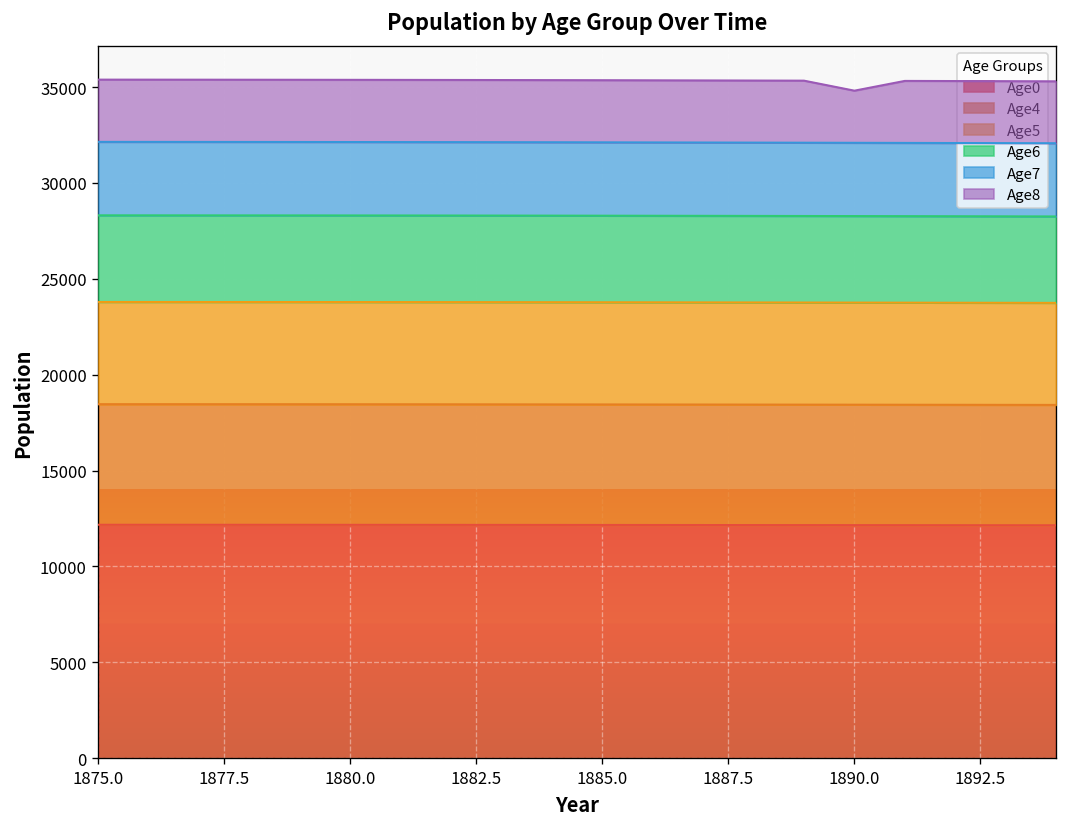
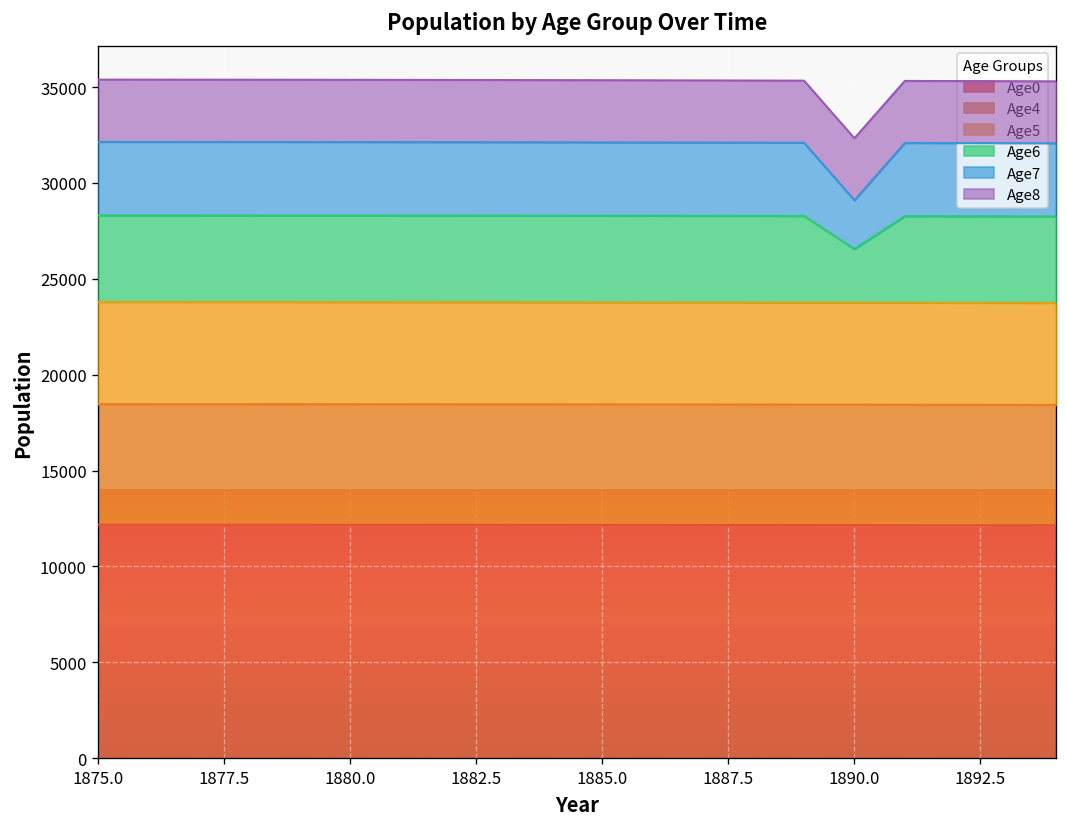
Age6, 1890.0: 4500 -> 2800
Age7, 1890.0: 3800 -> 2500
Age8, 1890.0: 2700 -> 3200
